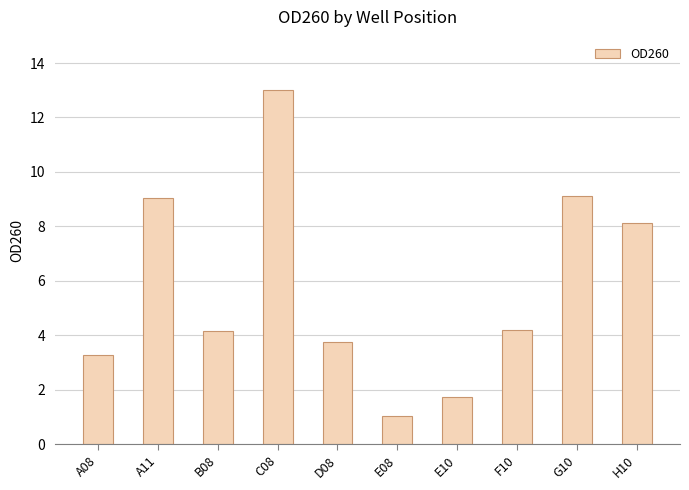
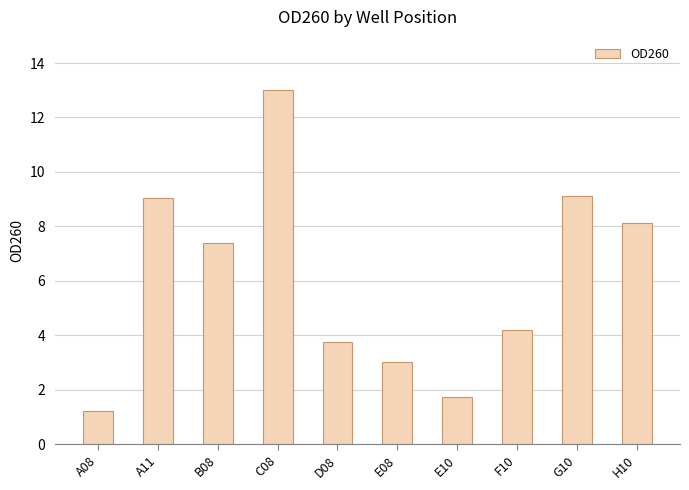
A08: 3.3 -> 1.2
B08: 4.2 -> 7.4
E08: 1.0 -> 3.0
